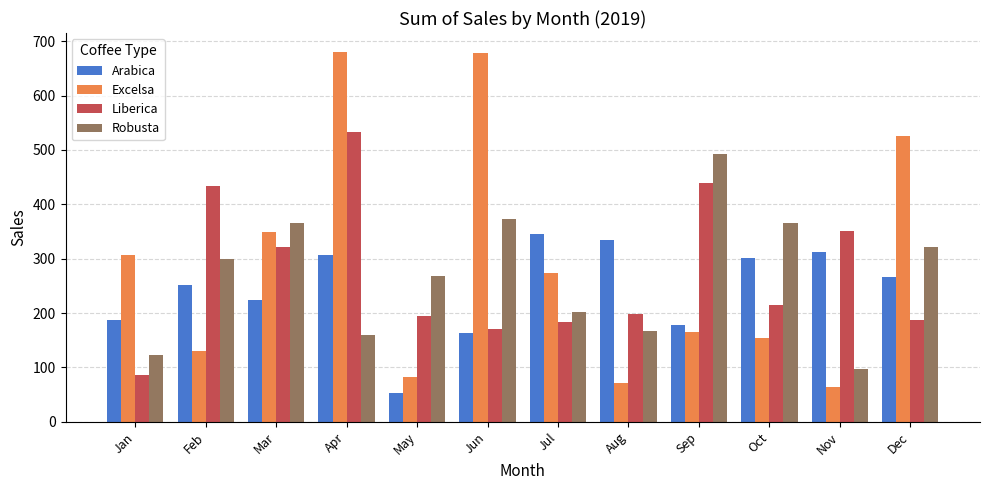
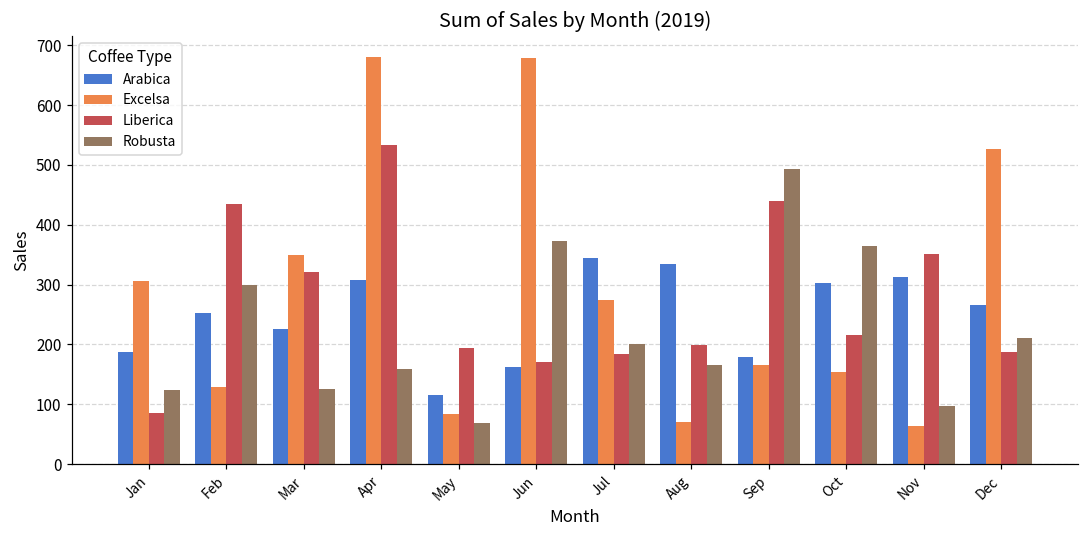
Robusta, Mar: 370 -> 130
Arabica, May: 50 -> 120
Robusta, May: 270 -> 70
Robusta, Dec: 320 -> 210
